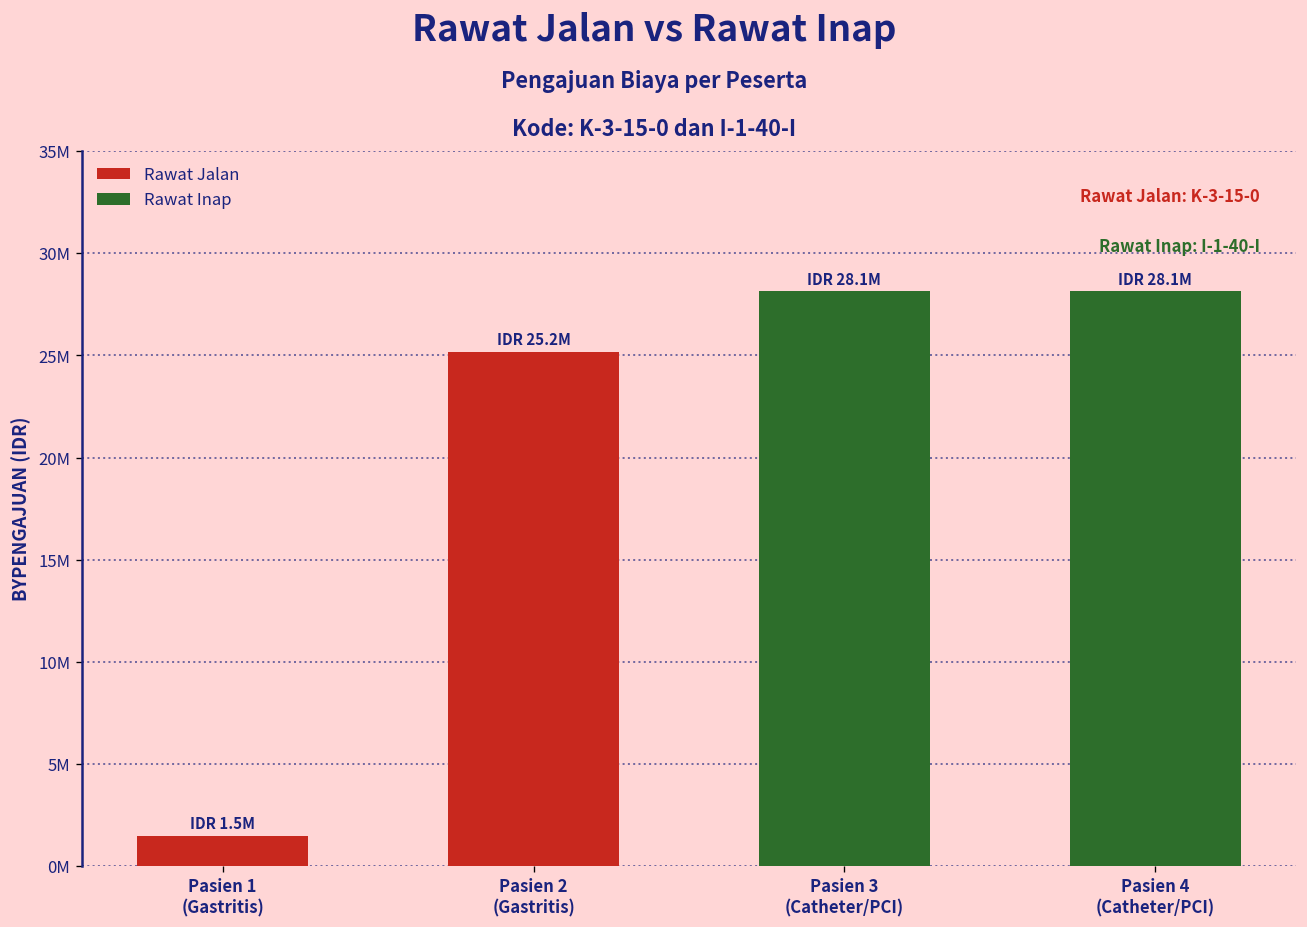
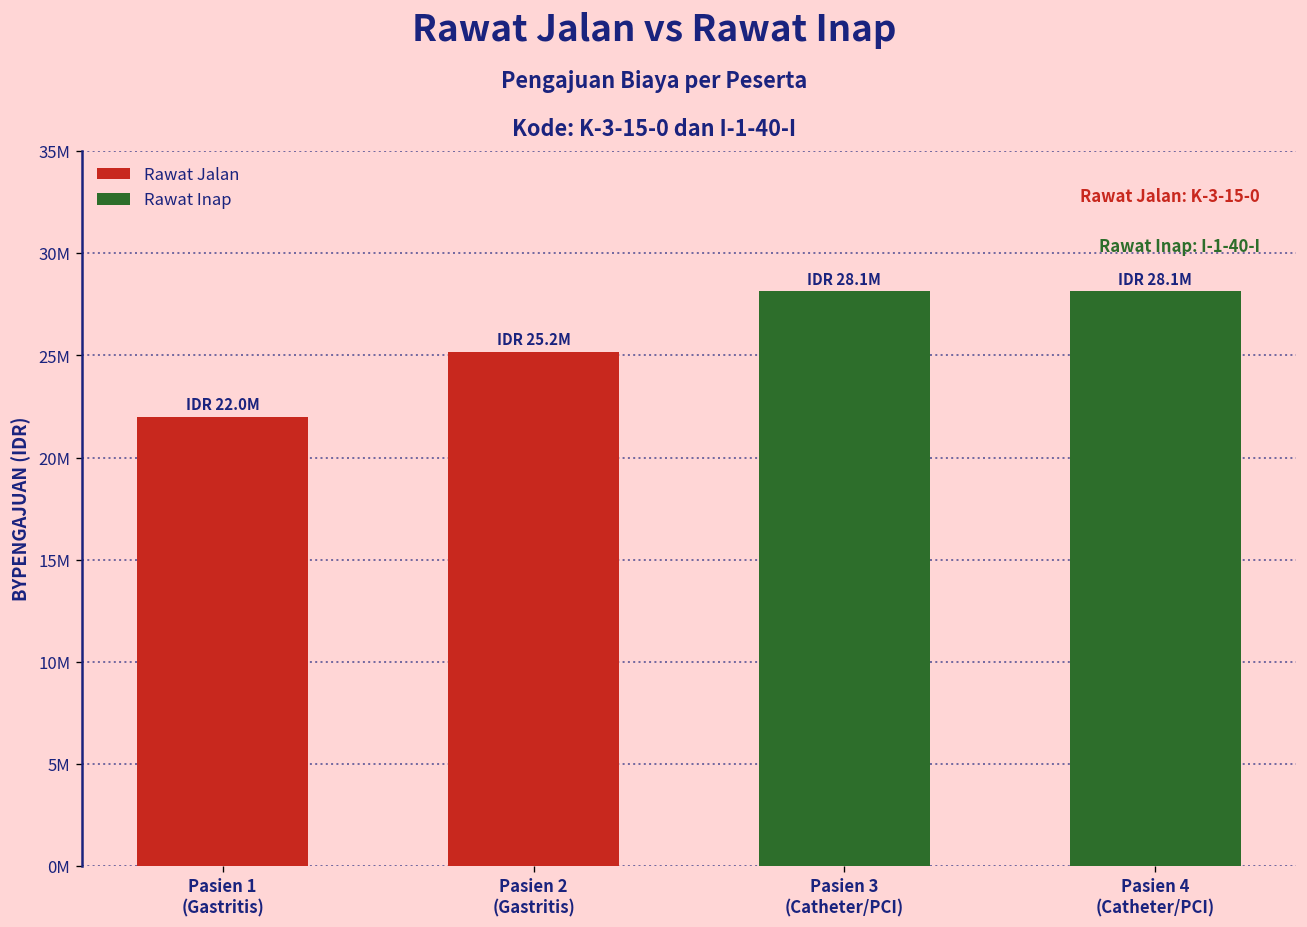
Pasien 1 (Gastritis): 1.5M -> 22.0M
